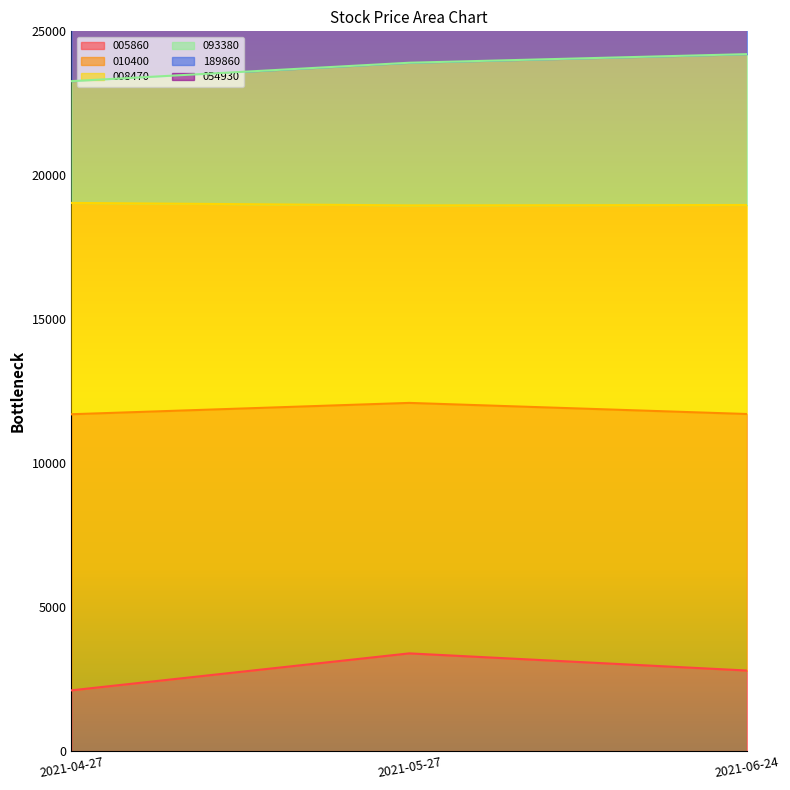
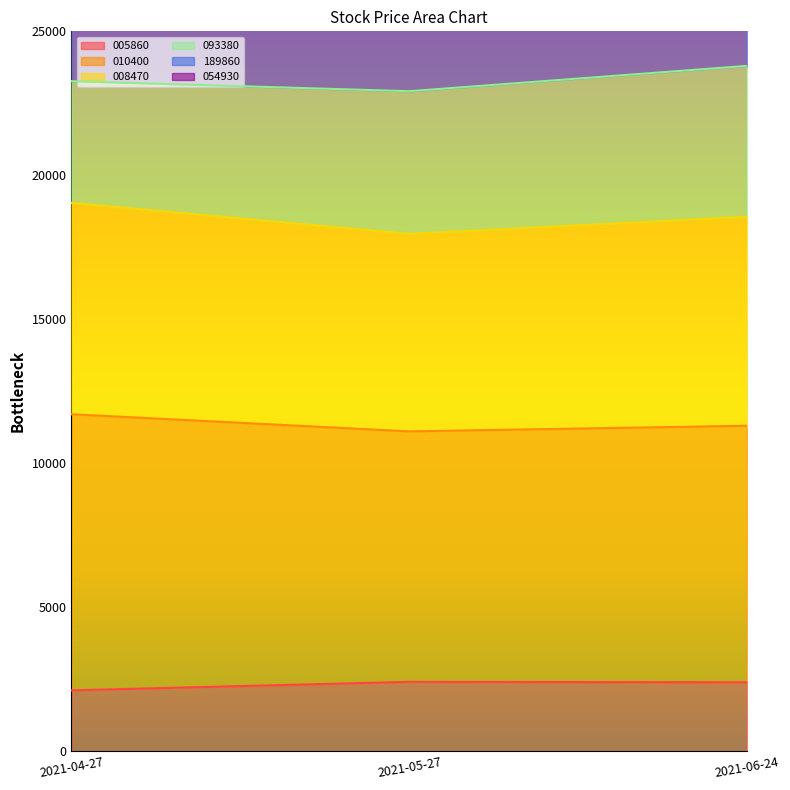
005860, 2021-05-27: 3400 -> 2400
005860, 2021-06-24: 2800 -> 2400
